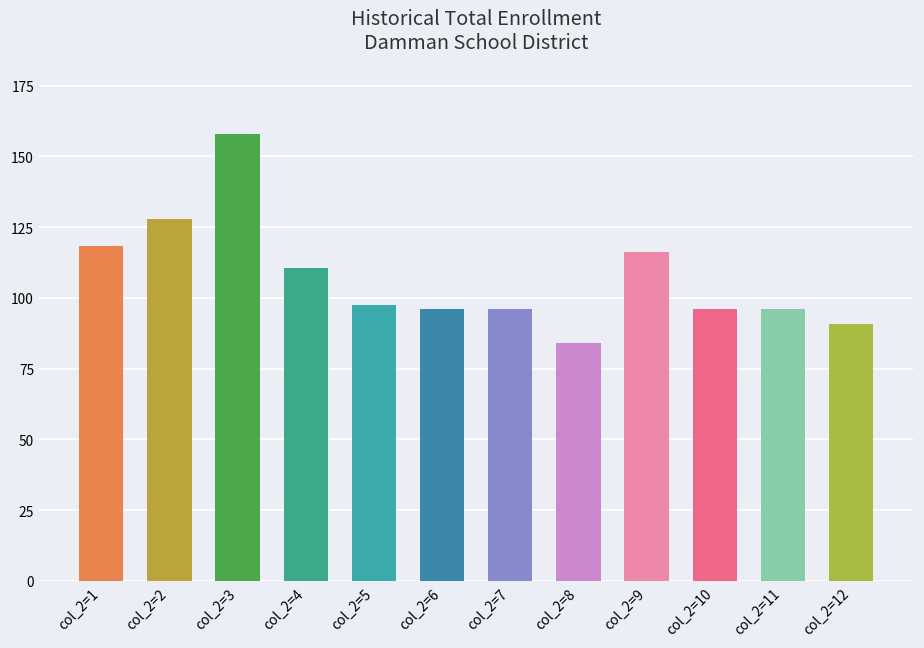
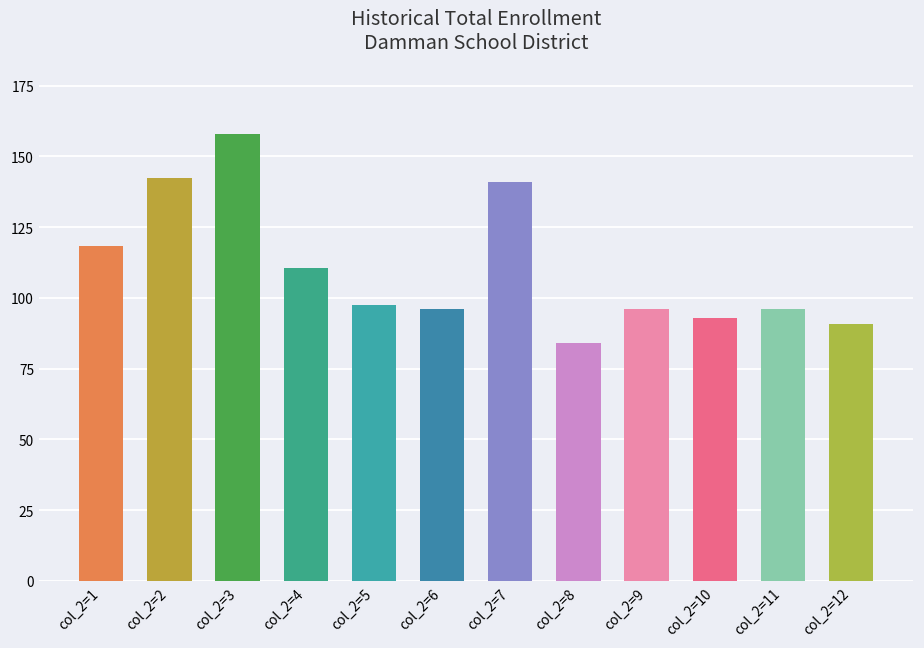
col_2=2: 128 -> 142
col_2=7: 96 -> 141
col_2=9: 116 -> 96
col_2=10: 96 -> 93
